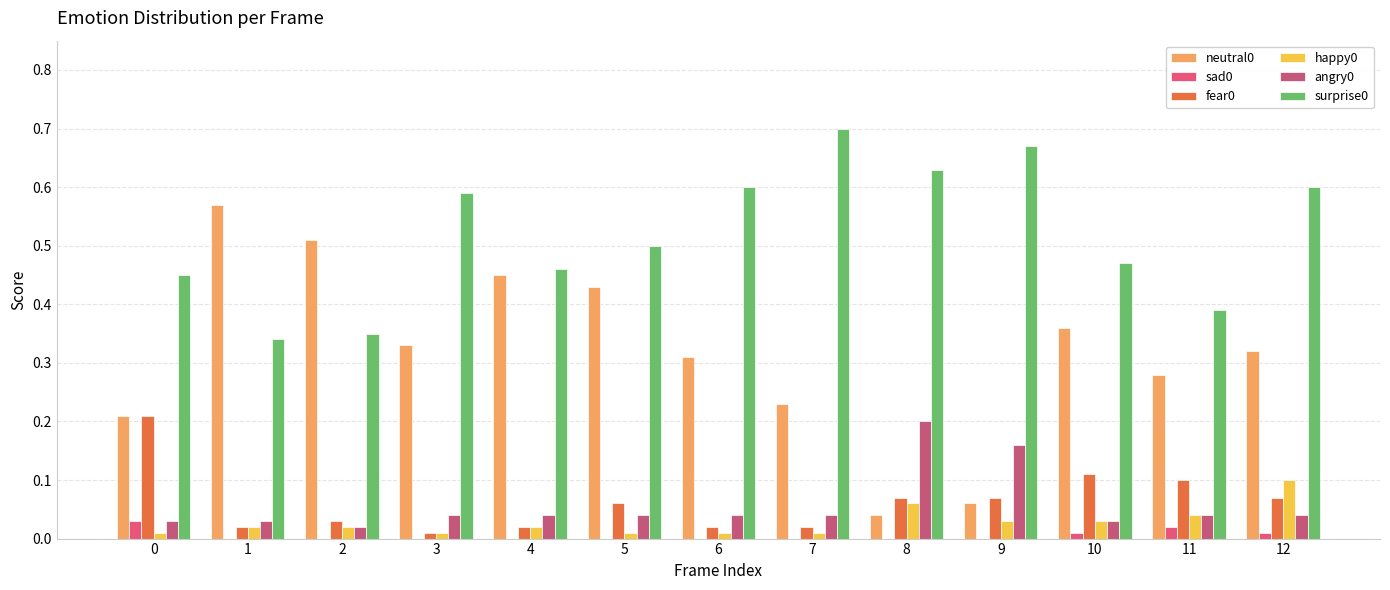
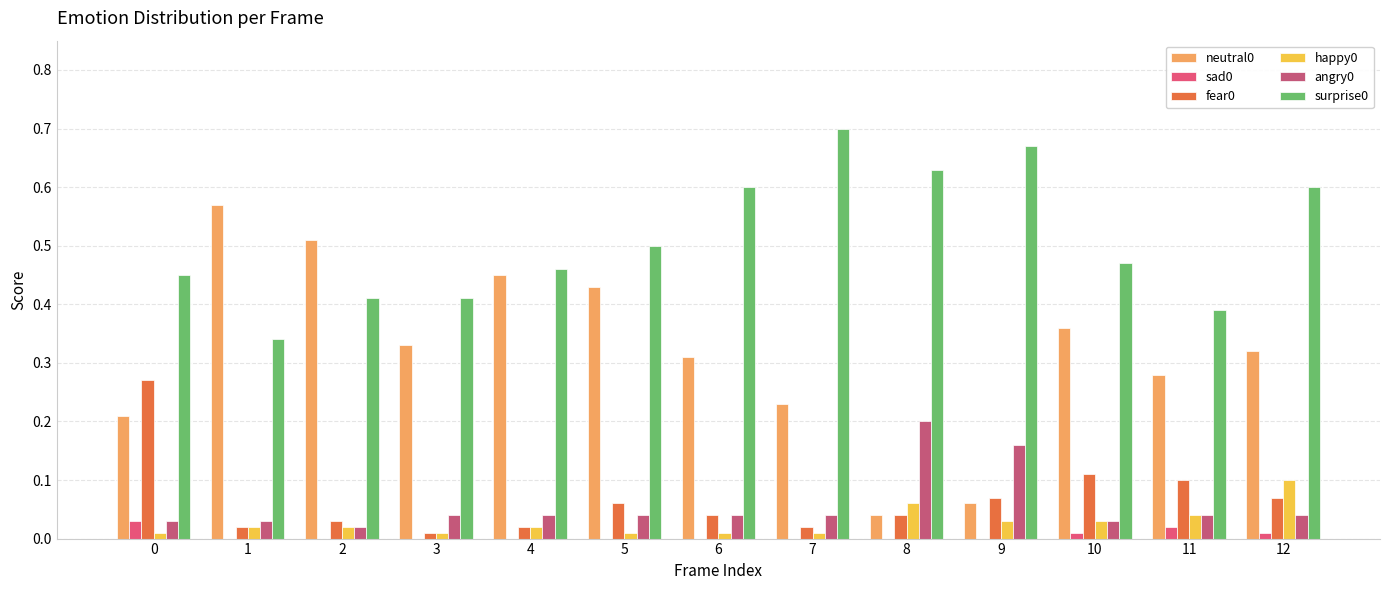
fear0, 0: 0.21 -> 0.27
surprise0, 2: 0.35 -> 0.41
surprise0, 3: 0.59 -> 0.41
fear0, 6: 0.02 -> 0.04
fear0, 8: 0.07 -> 0.04
